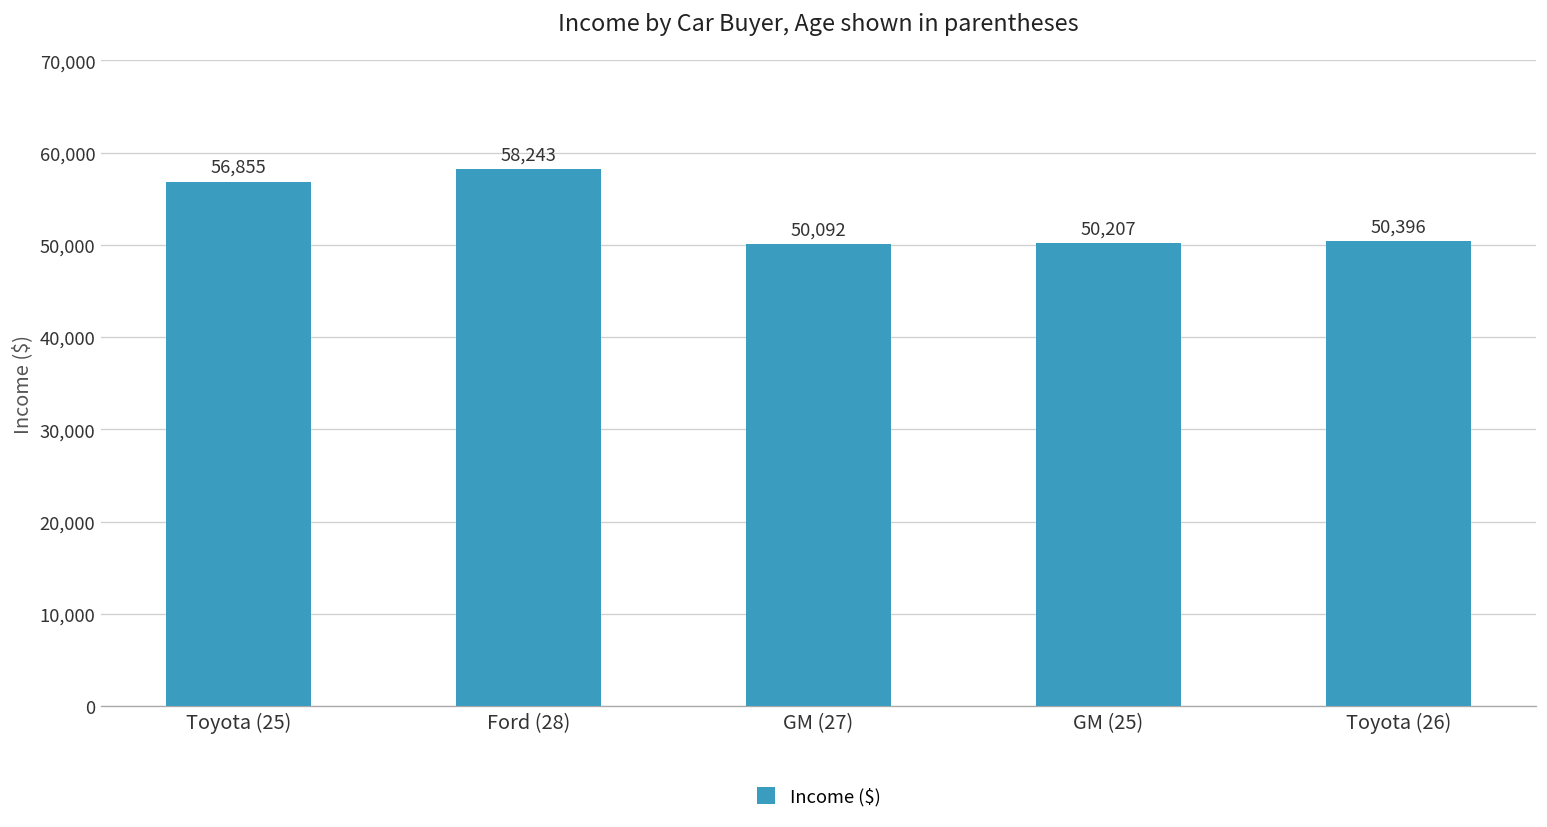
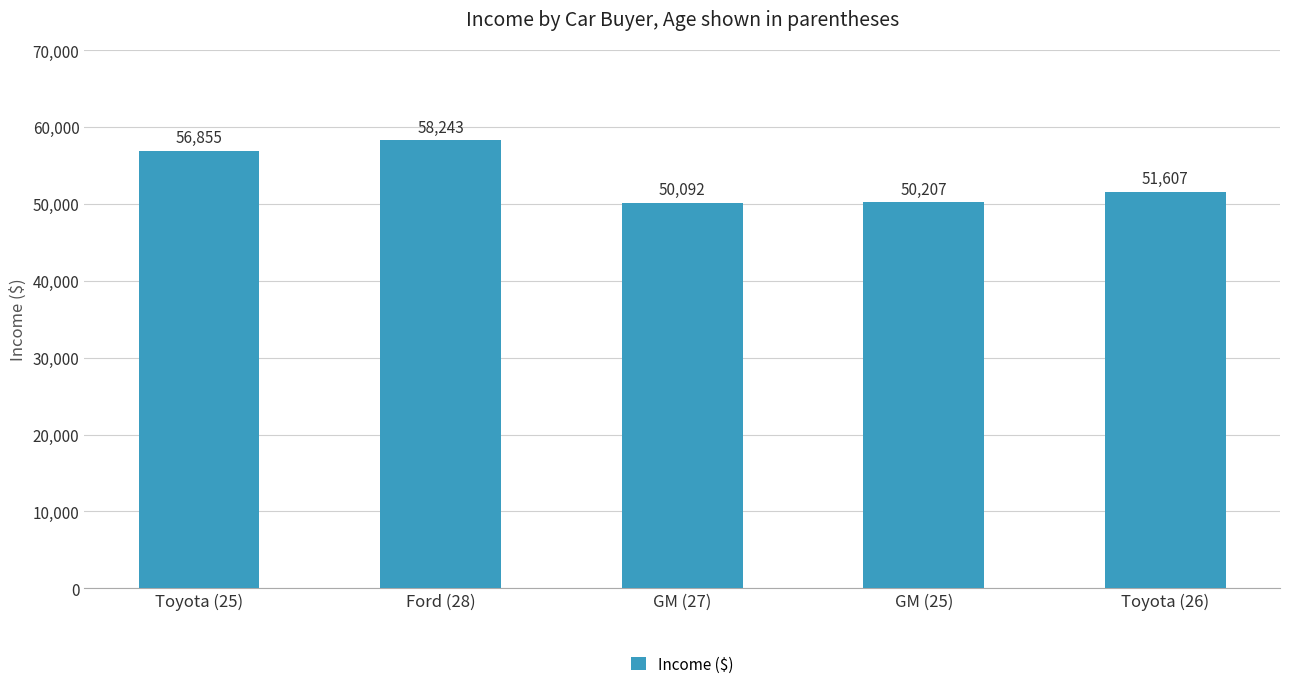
Toyota (26): 50,396 -> 51,607
